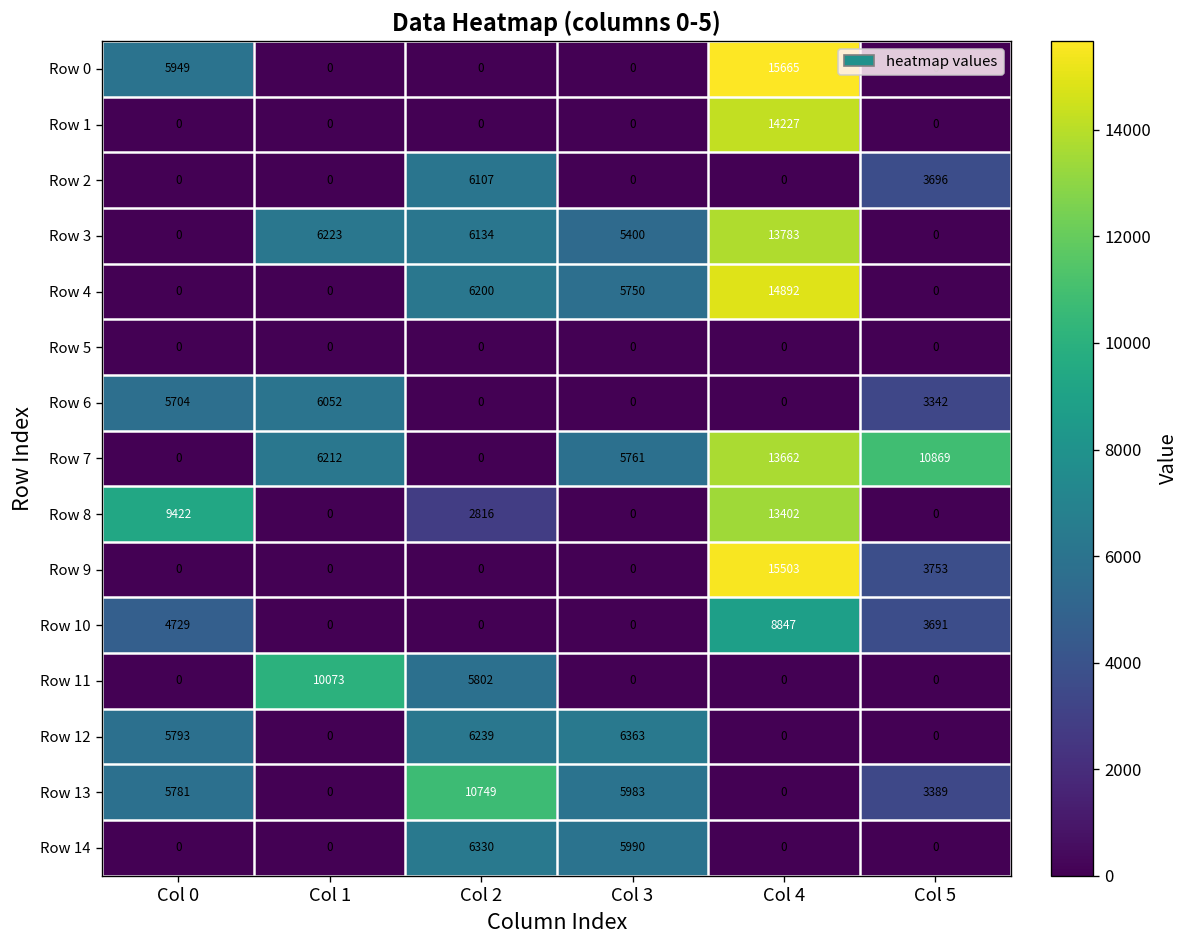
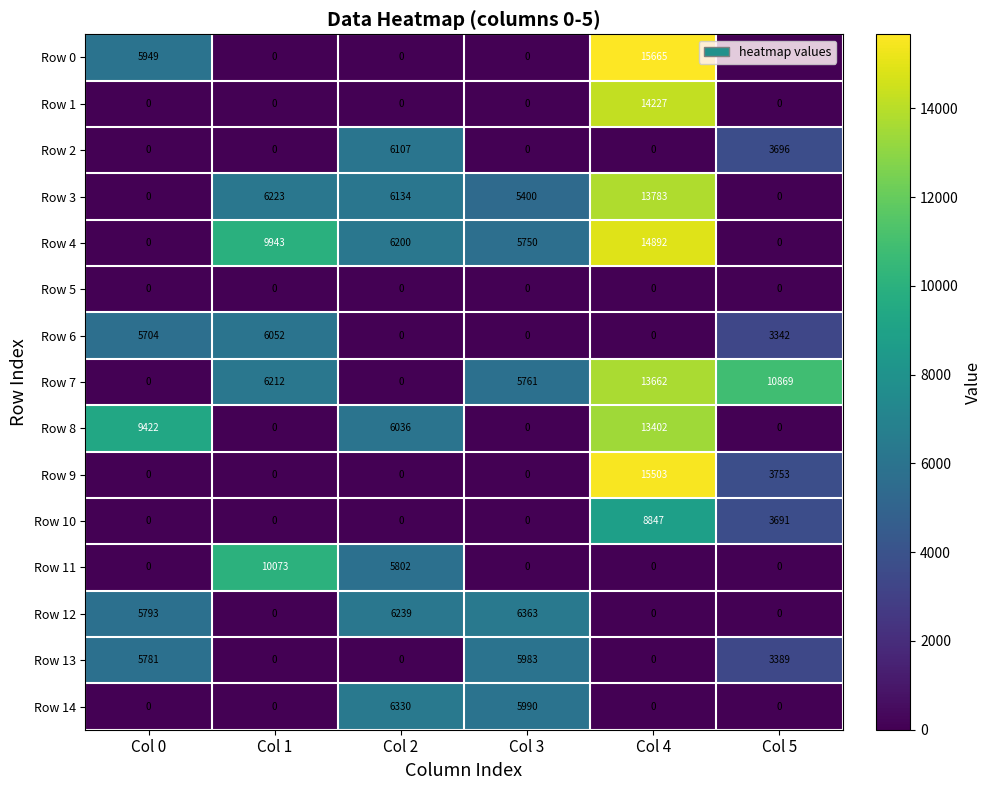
Row 4, Col 1: 0 -> 9943
Row 8, Col 2: 2816 -> 6036
Row 10, Col 0: 4729 -> 0
Row 13, Col 2: 10749 -> 0
